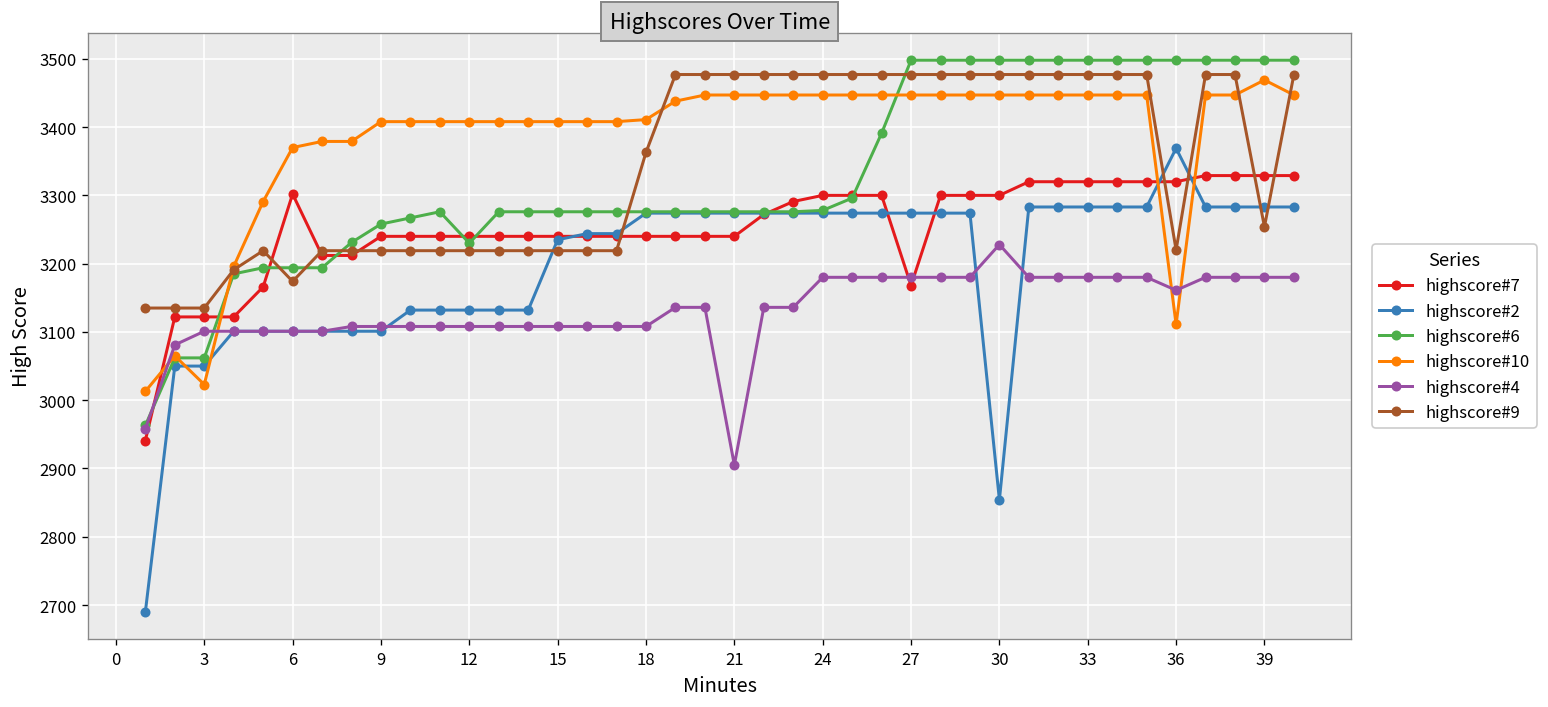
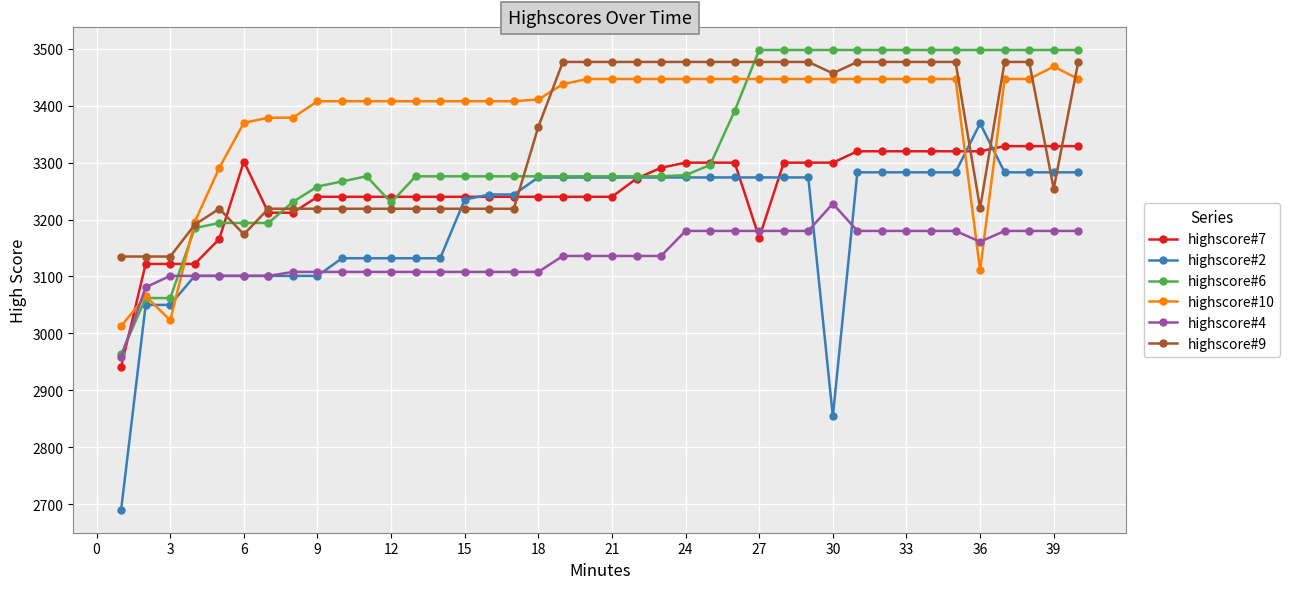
highscore#4, 21: 2910 -> 3140
highscore#9, 30: 3480 -> 3460
